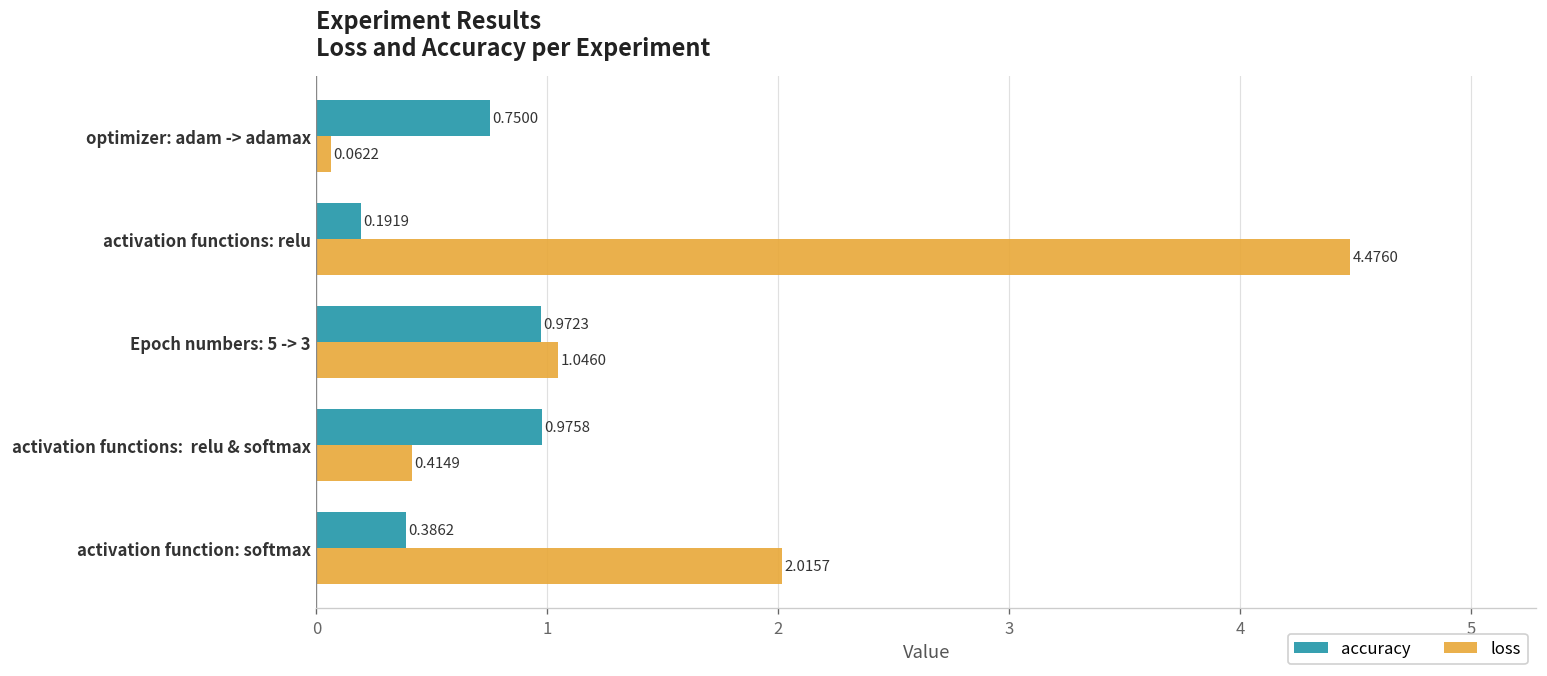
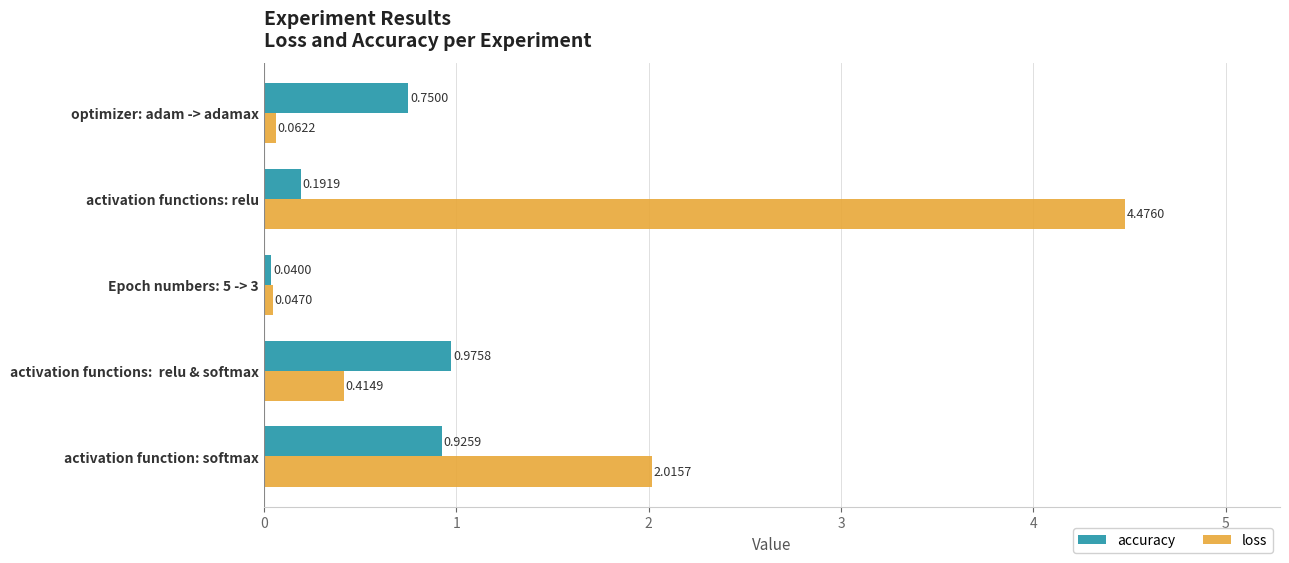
accuracy, Epoch numbers: 5 -> 3: 0.9723 -> 0.0400
loss, Epoch numbers: 5 -> 3: 1.0460 -> 0.0470
accuracy, activation function: softmax: 0.3862 -> 0.9259
